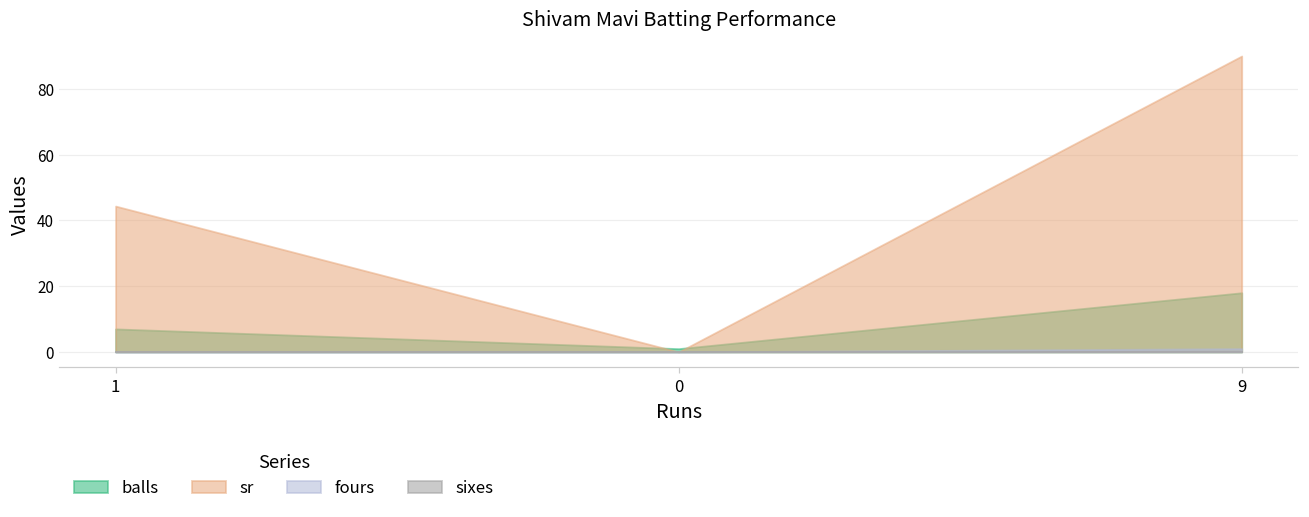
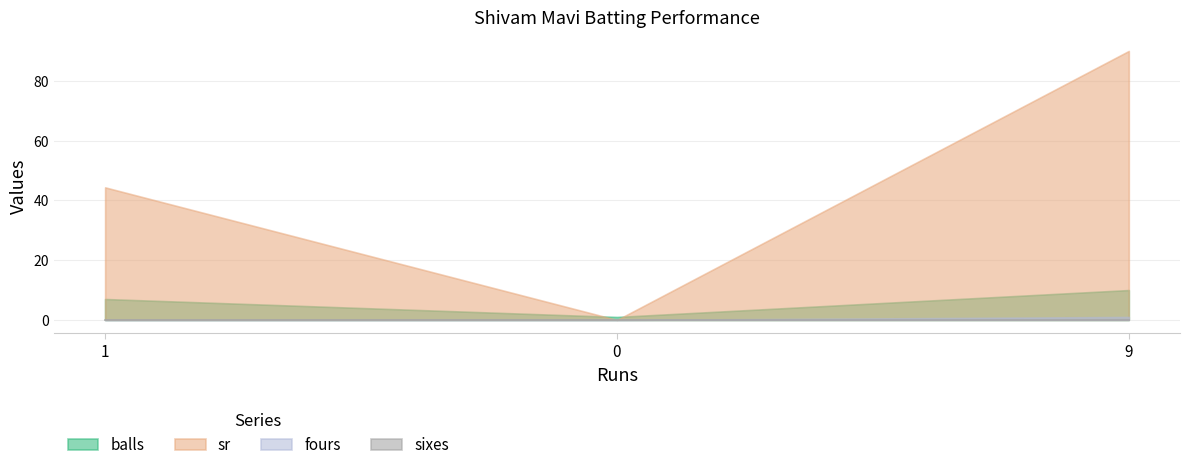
balls, 9: 18 -> 10
